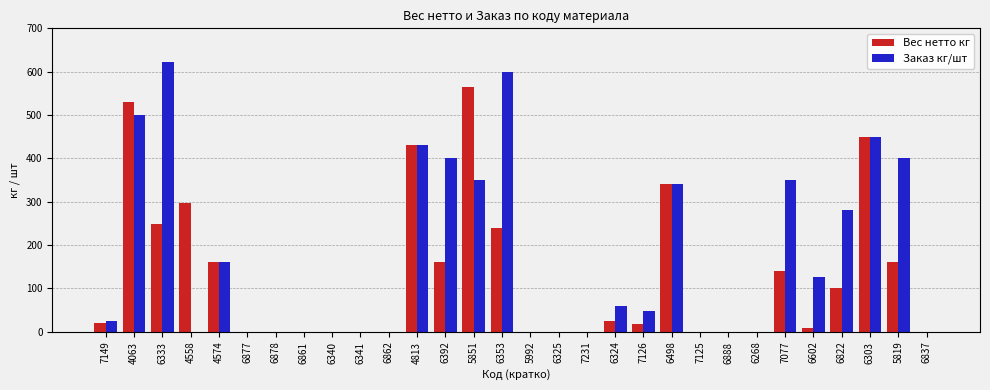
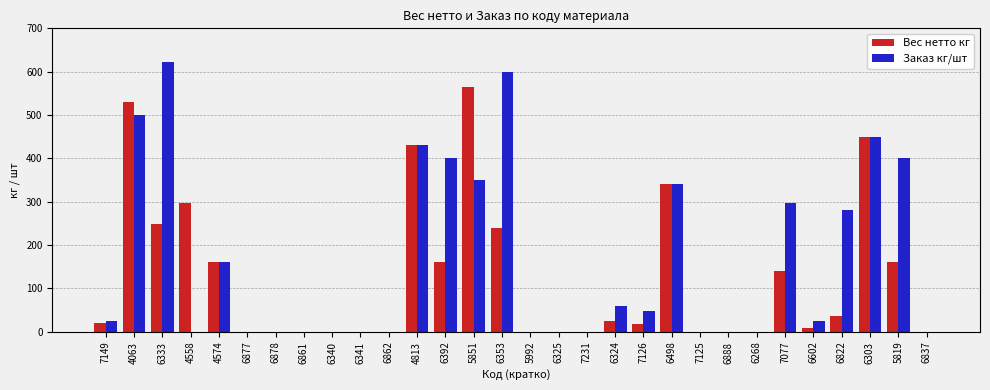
Заказ кг/шт, 7077: 350 -> 300
Заказ кг/шт, 6602: 130 -> 30
Вес нетто кг, 6822: 100 -> 40
